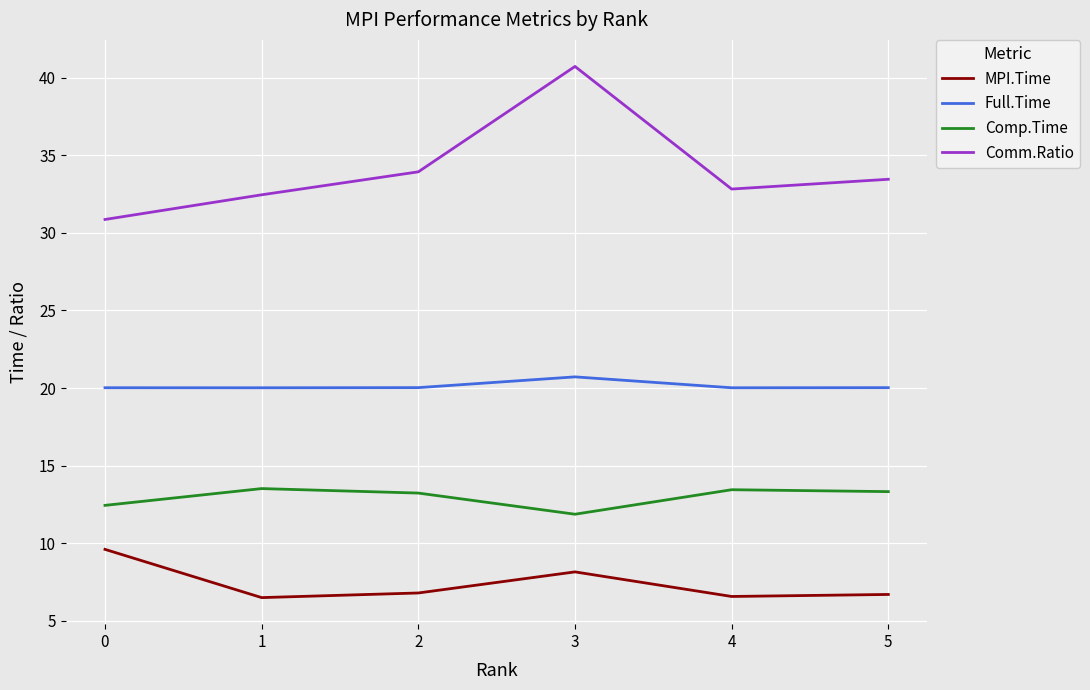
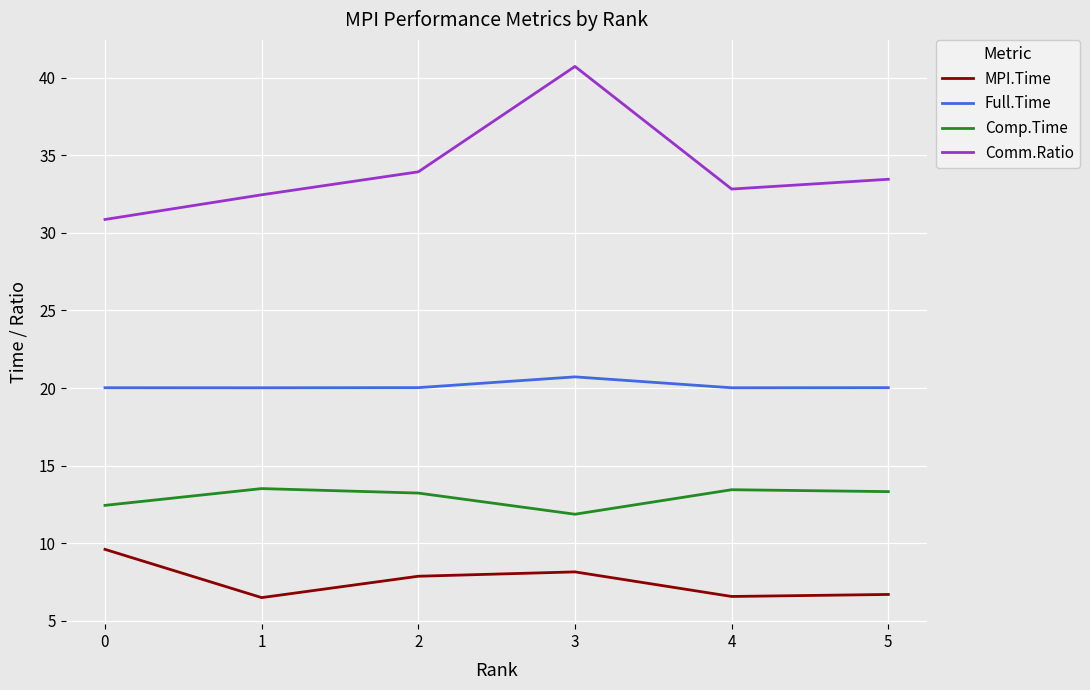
MPI.Time, 2: 6.8 -> 7.9
